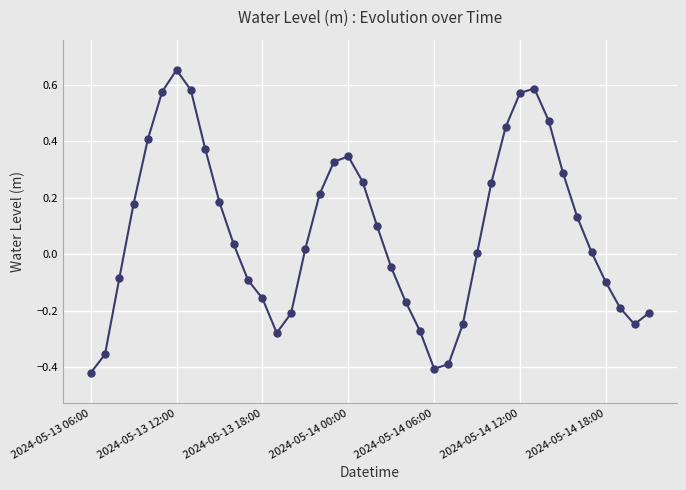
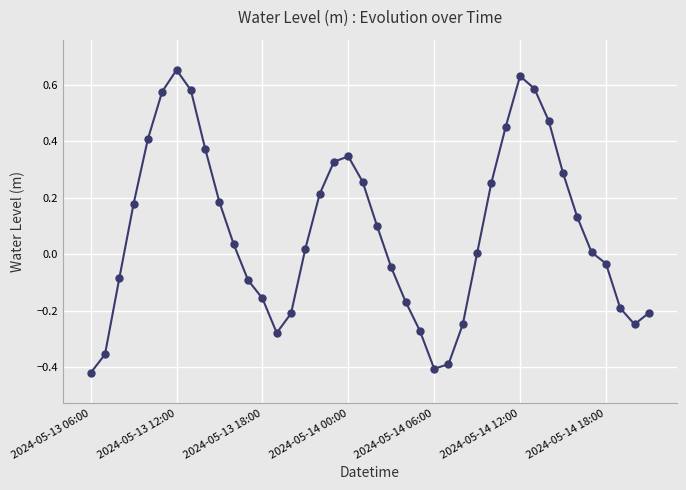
2024-05-14 12:00: 0.57 -> 0.63
2024-05-14 18:00: -0.10 -> -0.03
